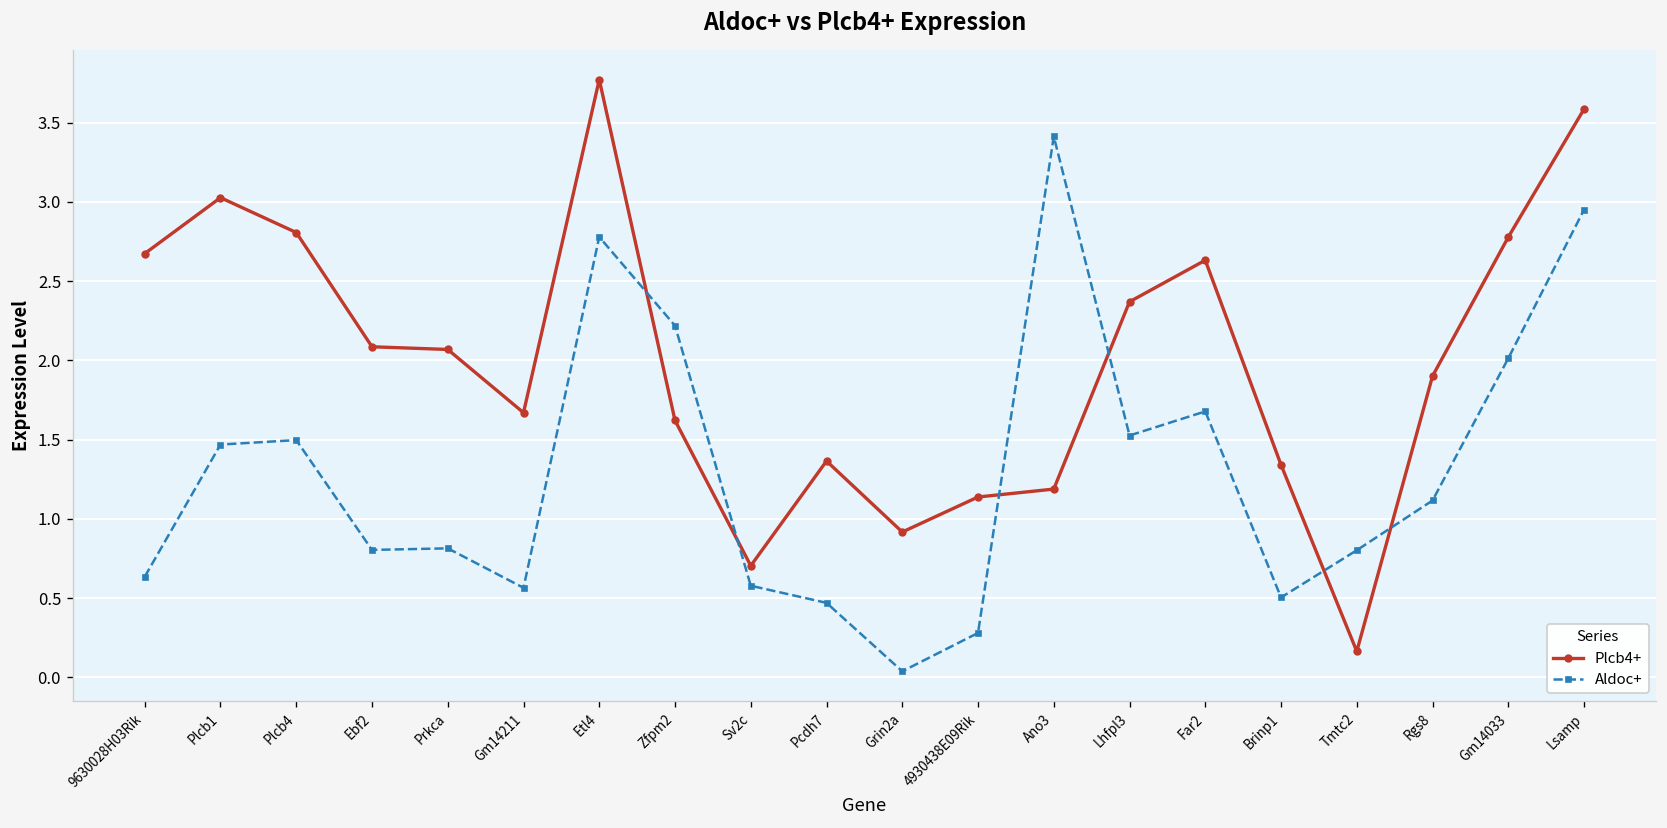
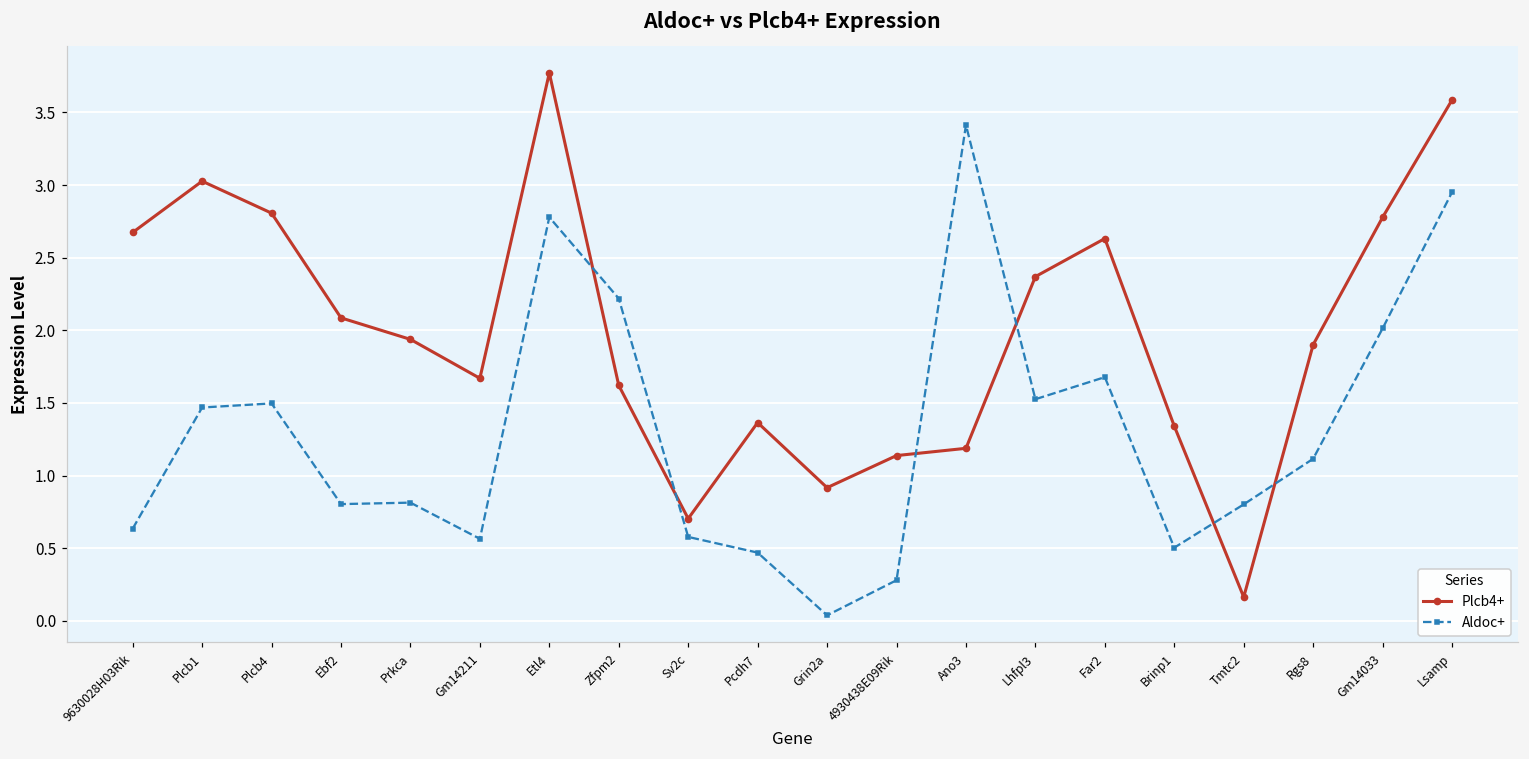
Plcb4+, Prkca: 2.07 -> 1.94
